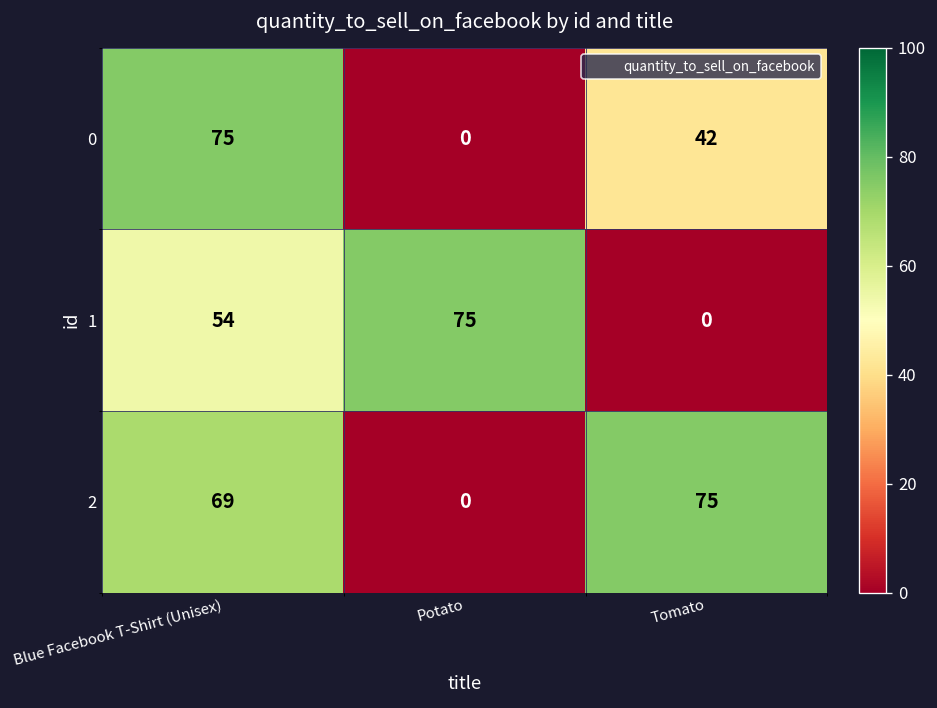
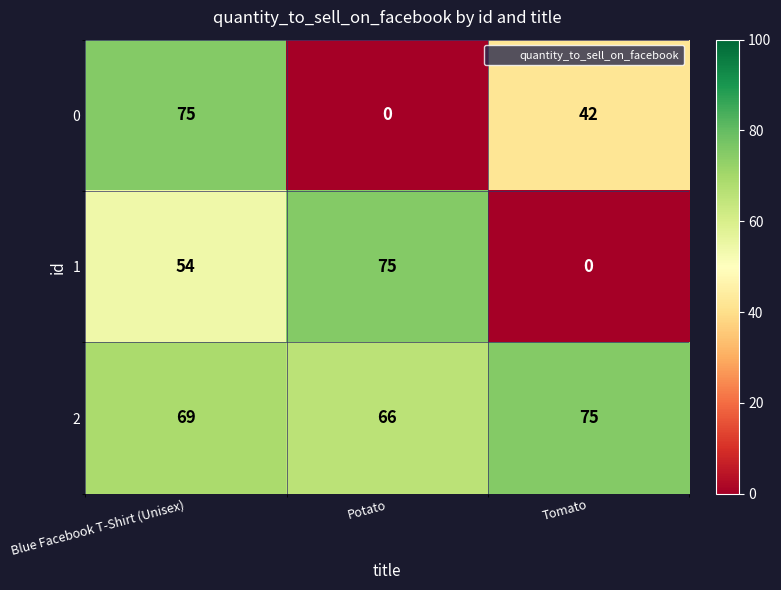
2, Potato: 0 -> 66
